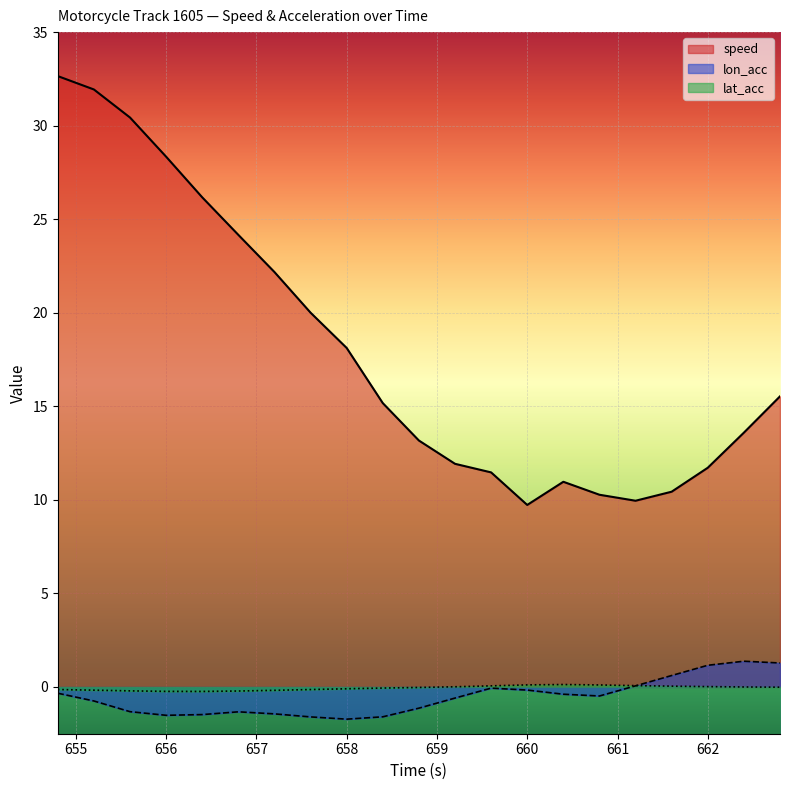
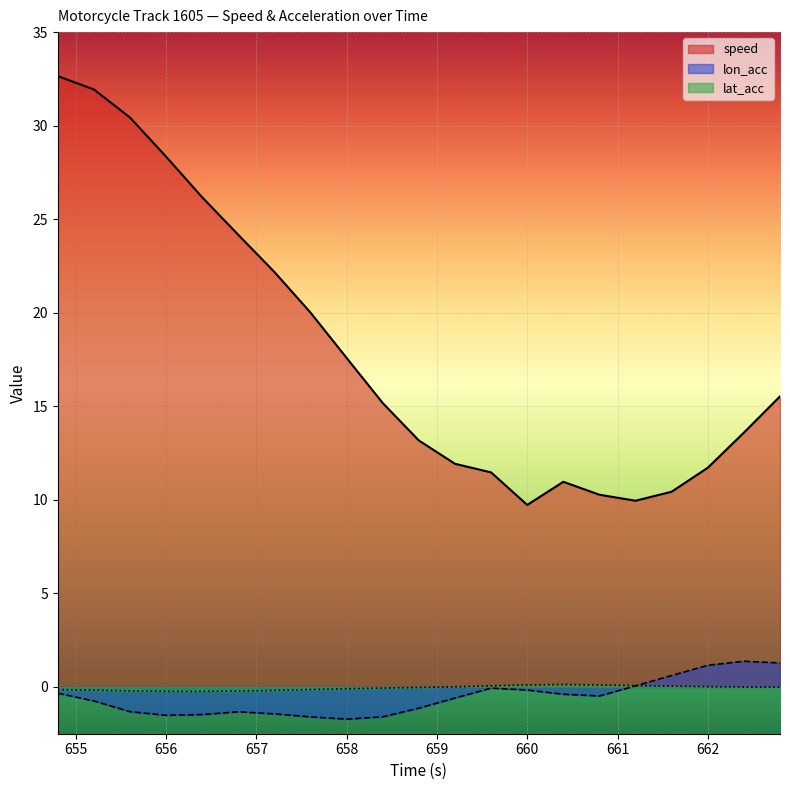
speed, 658: 18.1 -> 17.6
